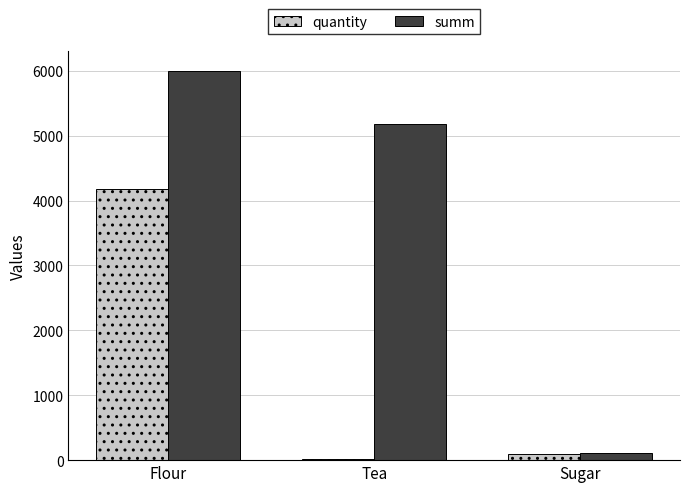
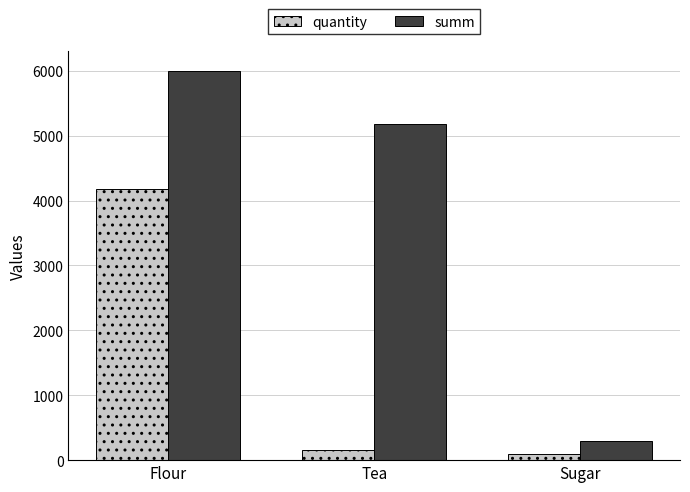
quantity, Tea: 0 -> 200
summ, Sugar: 100 -> 300
